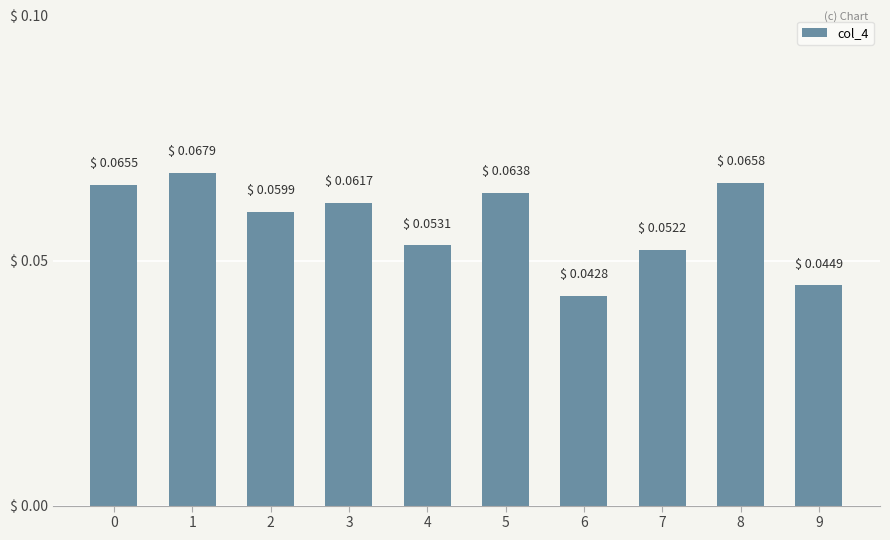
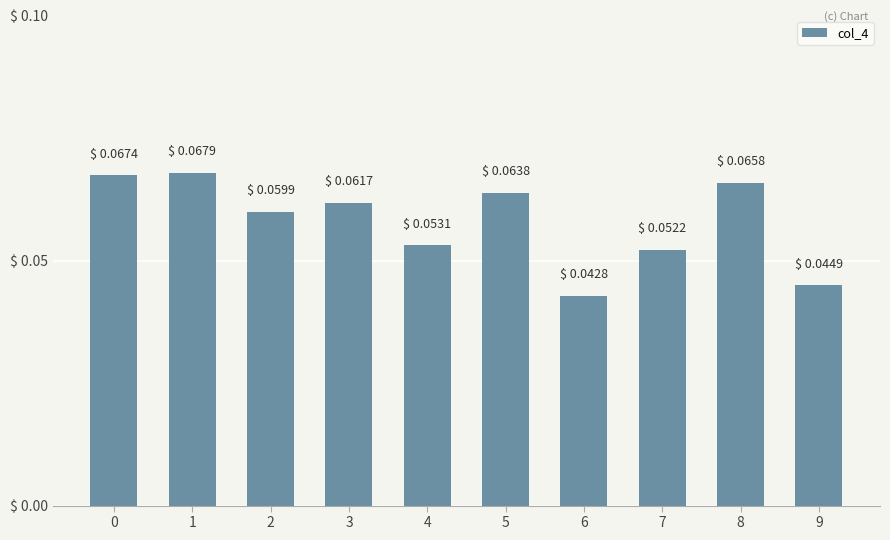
0: 0.0655 -> 0.0674
